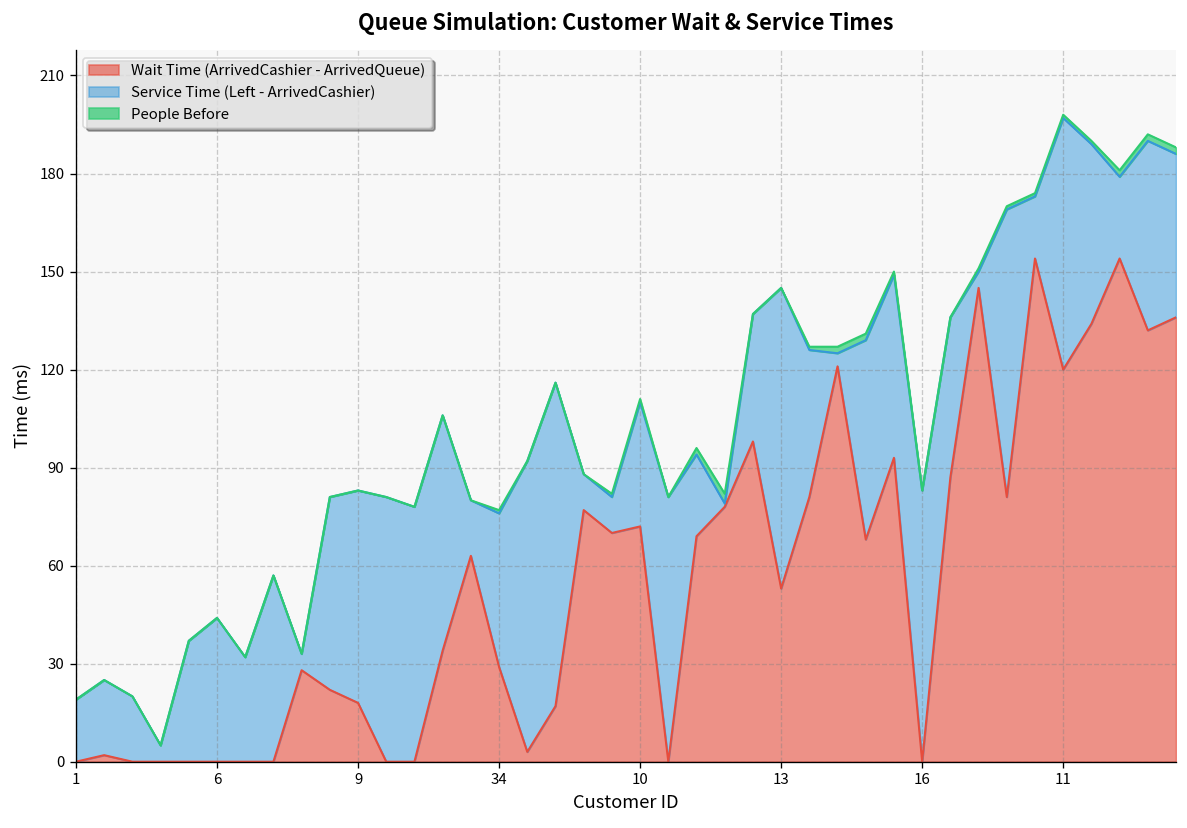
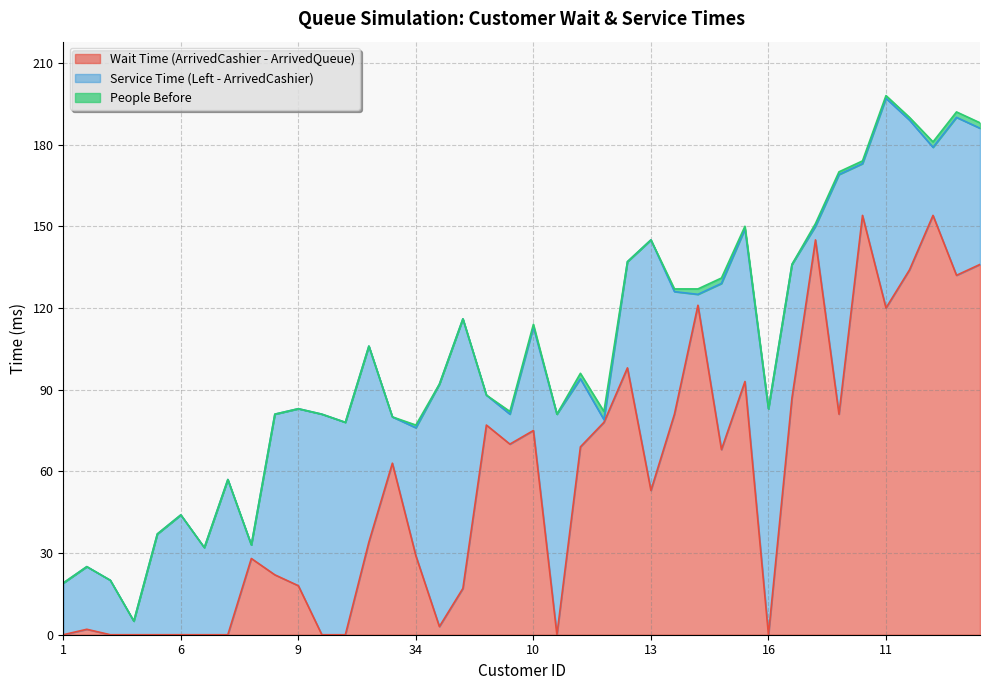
Wait Time (ArrivedCashier - ArrivedQueue), 10: 72 -> 75
